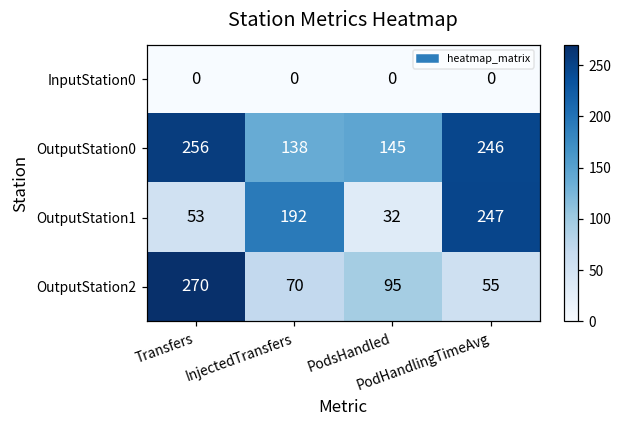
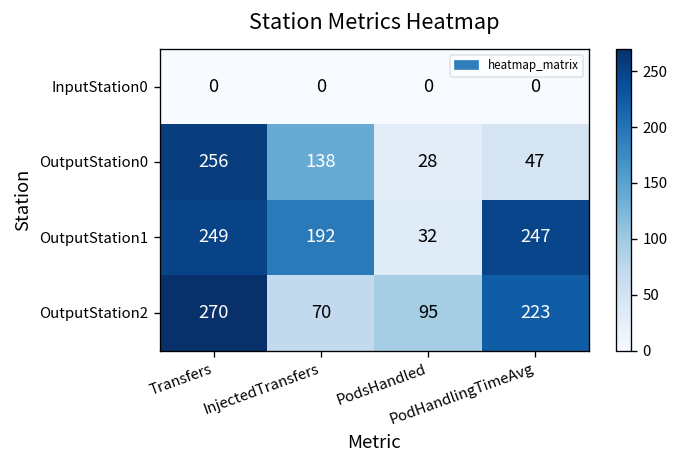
OutputStation0, PodsHandled: 145 -> 28
OutputStation0, PodHandlingTimeAvg: 246 -> 47
OutputStation1, Transfers: 53 -> 249
OutputStation2, PodHandlingTimeAvg: 55 -> 223
